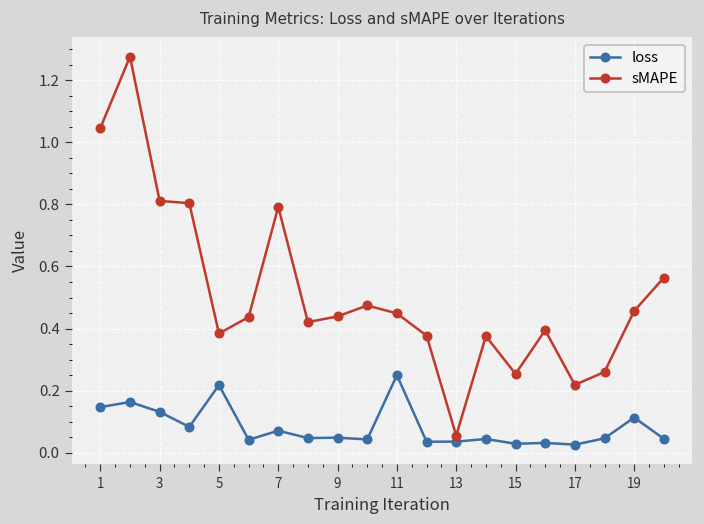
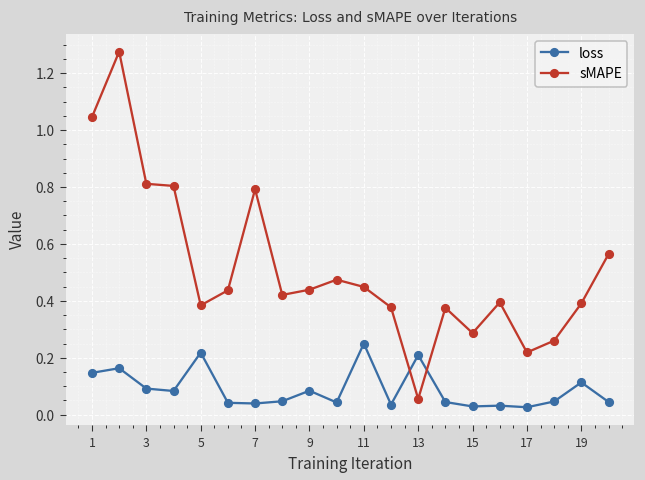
loss, 3: 0.13 -> 0.09
loss, 7: 0.07 -> 0.04
loss, 9: 0.05 -> 0.08
loss, 13: 0.04 -> 0.21
sMAPE, 15: 0.25 -> 0.29
sMAPE, 19: 0.46 -> 0.39
